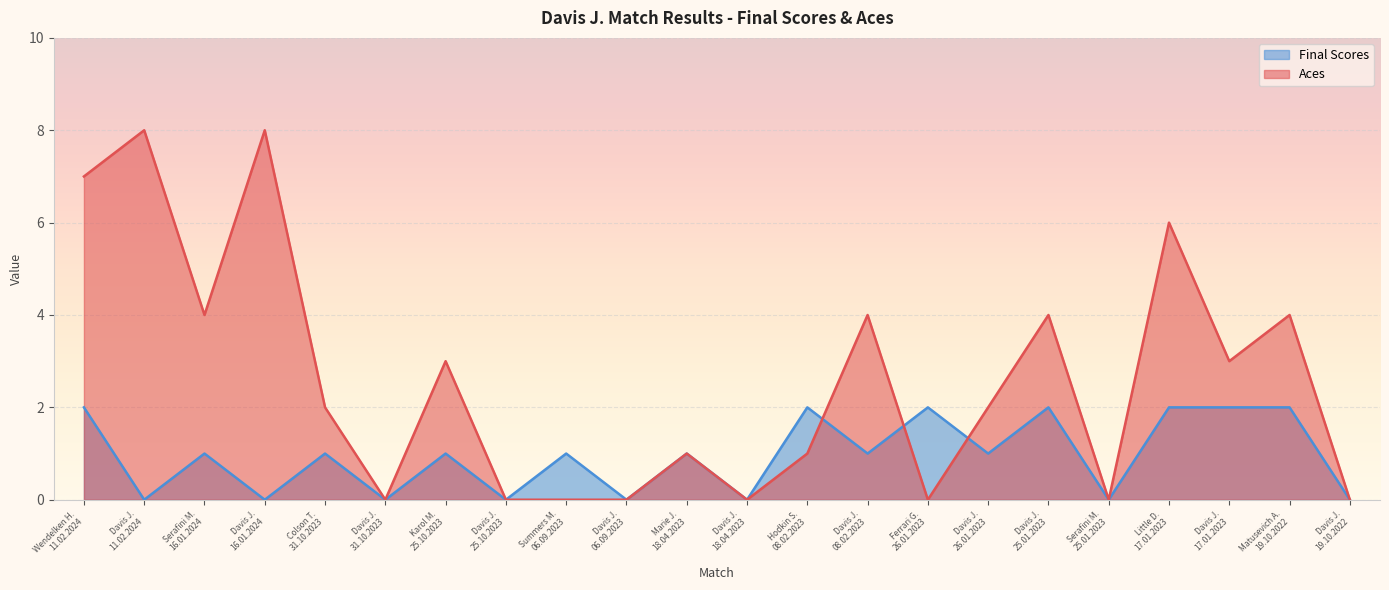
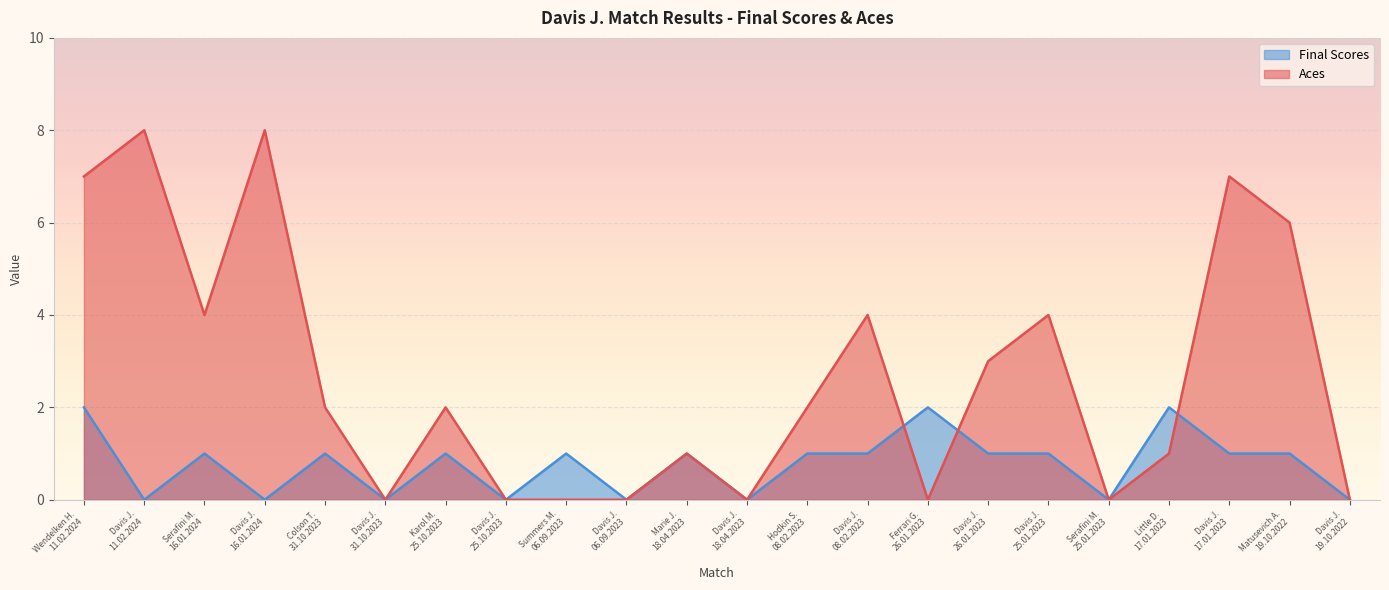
Aces, Karol M. 25.10.2023: 3 -> 2
Final Scores, Hodkin S. 08.02.2023: 2 -> 1
Aces, Hodkin S. 08.02.2023: 1 -> 2
Aces, Davis J. 26.01.2023: 2 -> 3
Final Scores, Davis J. 25.01.2023: 2 -> 1
Aces, Little D. 17.01.2023: 6 -> 1
Final Scores, Davis J. 17.01.2023: 2 -> 1
Aces, Davis J. 17.01.2023: 3 -> 7
Final Scores, Matusevich A. 19.10.2022: 2 -> 1
Aces, Matusevich A. 19.10.2022: 4 -> 6
